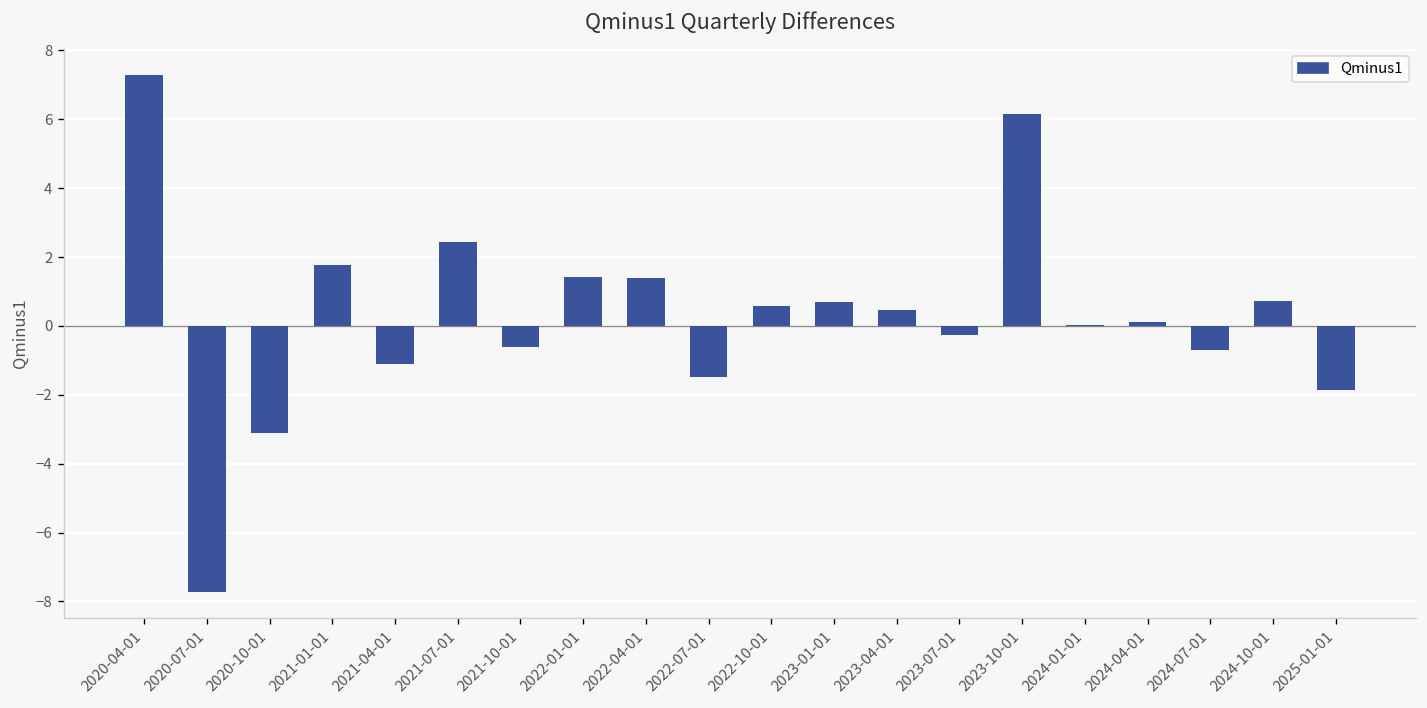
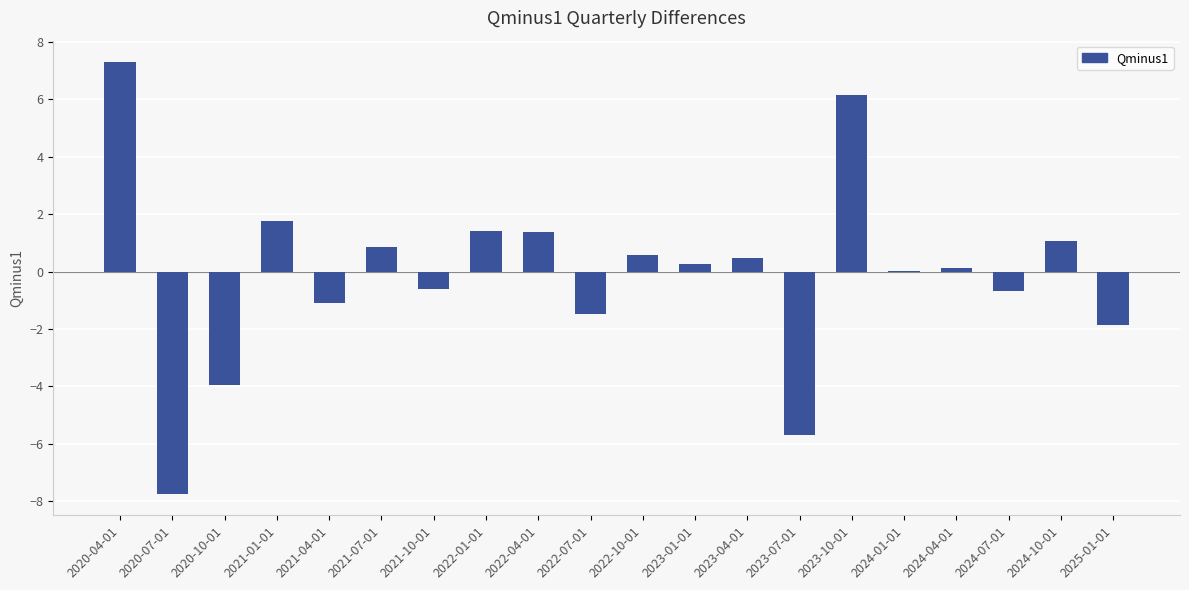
2020-10-01: -3.1 -> -4.0
2021-07-01: 2.4 -> 0.9
2023-01-01: 0.7 -> 0.3
2023-07-01: -0.3 -> -5.7
2024-10-01: 0.7 -> 1.1
